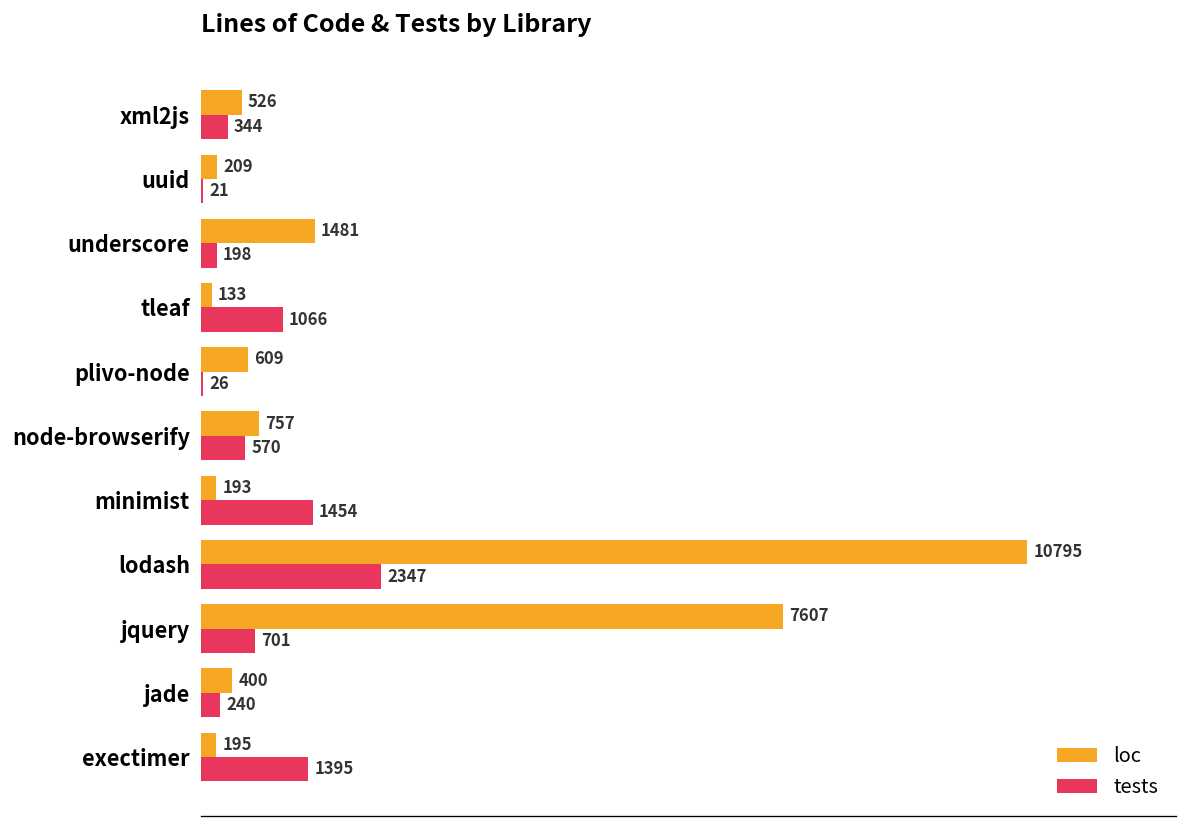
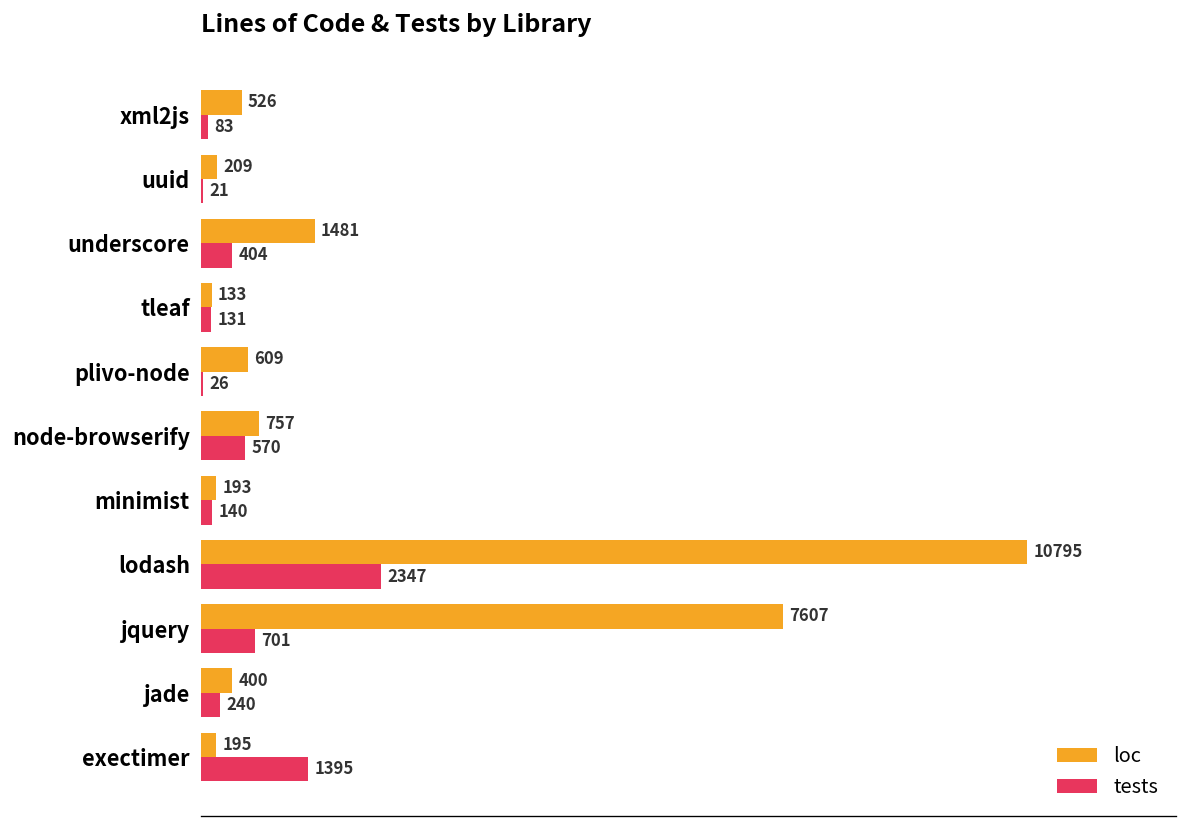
tests, xml2js: 344 -> 83
tests, underscore: 198 -> 404
tests, tleaf: 1066 -> 131
tests, minimist: 1454 -> 140
